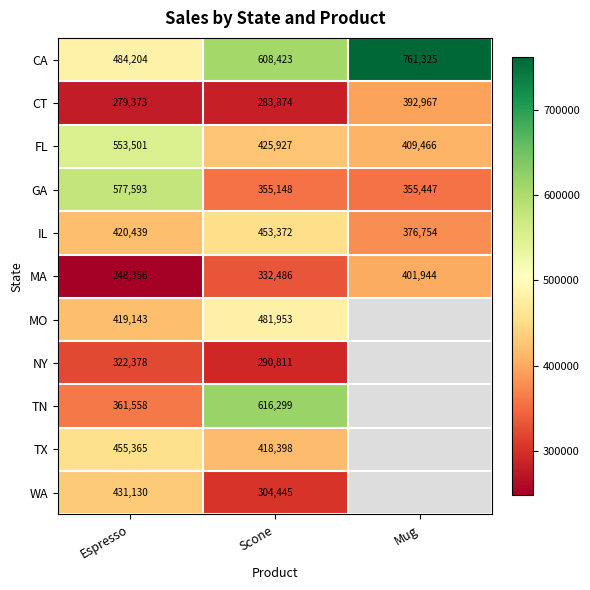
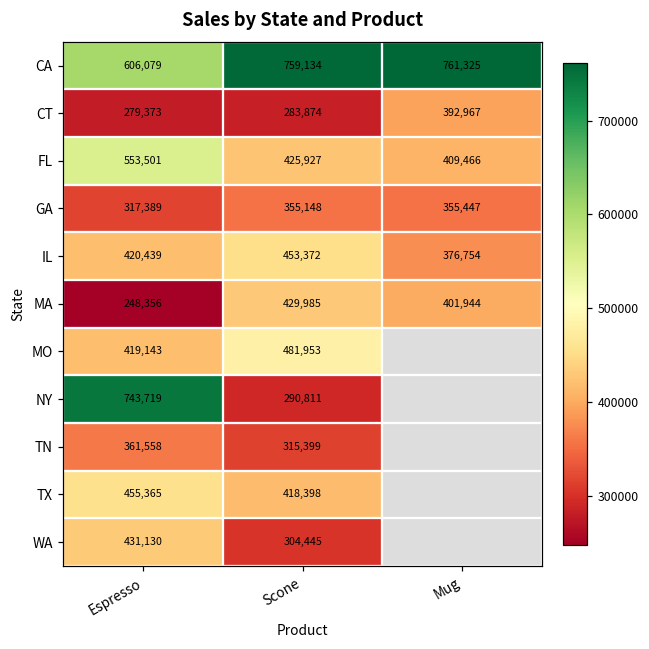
CA, Espresso: 484,204 -> 606,079
CA, Scone: 608,423 -> 759,134
GA, Espresso: 577,593 -> 317,389
MA, Scone: 332,486 -> 429,985
NY, Espresso: 322,378 -> 743,719
TN, Scone: 616,299 -> 315,399
